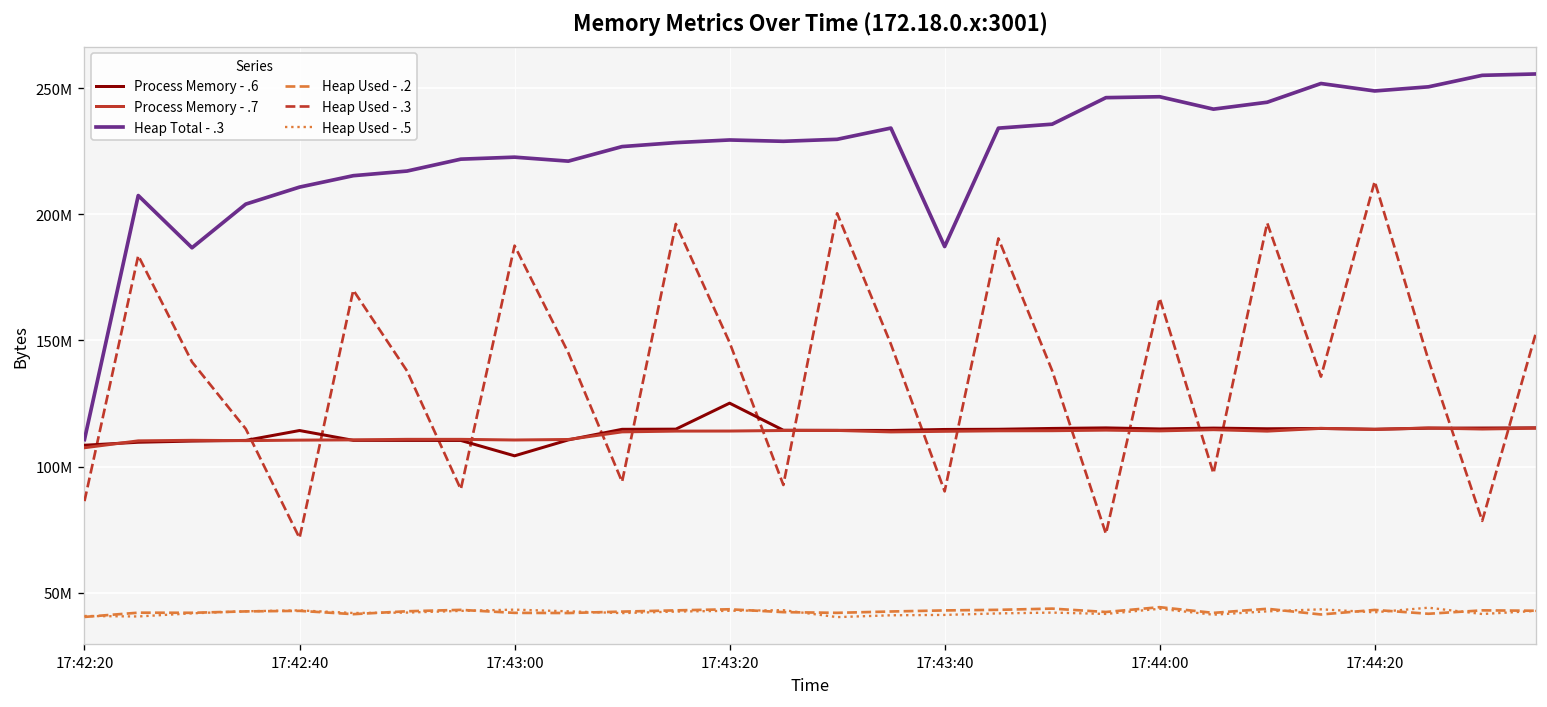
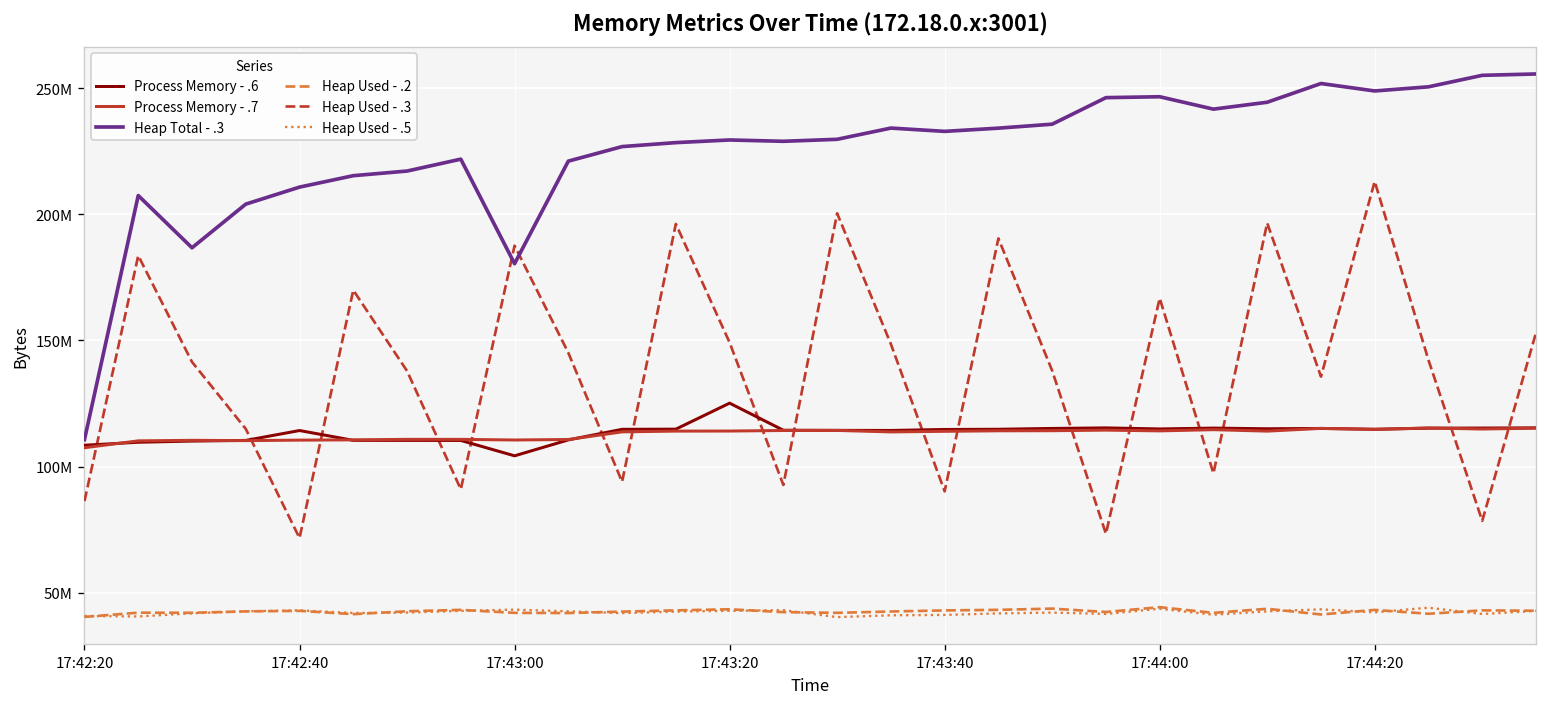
Heap Total - .3, 17:43:00: 223000000 -> 180000000
Heap Total - .3, 17:43:40: 187000000 -> 233000000
